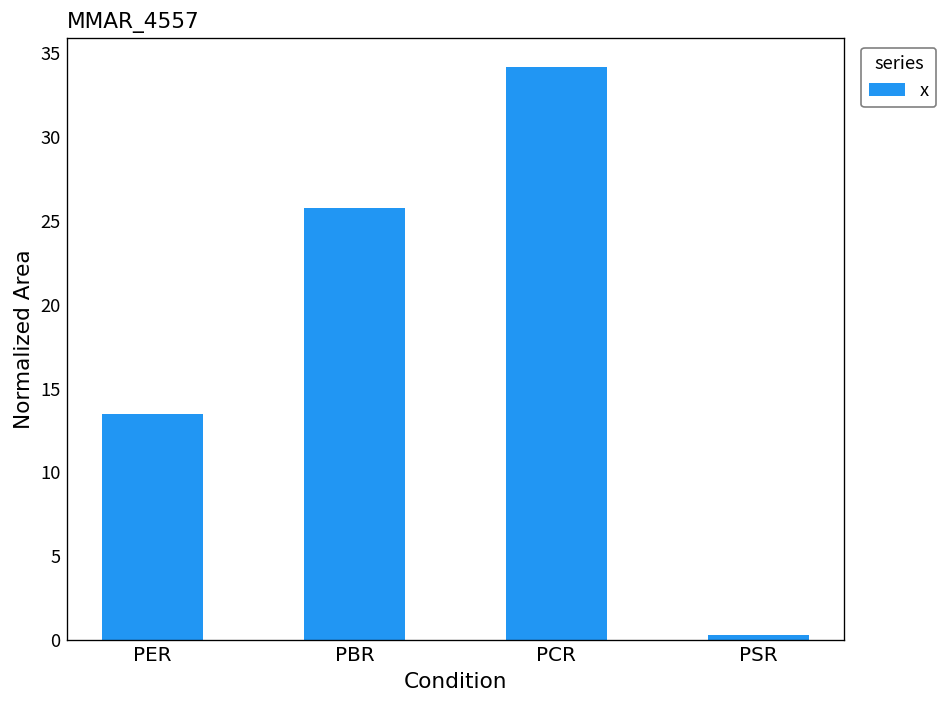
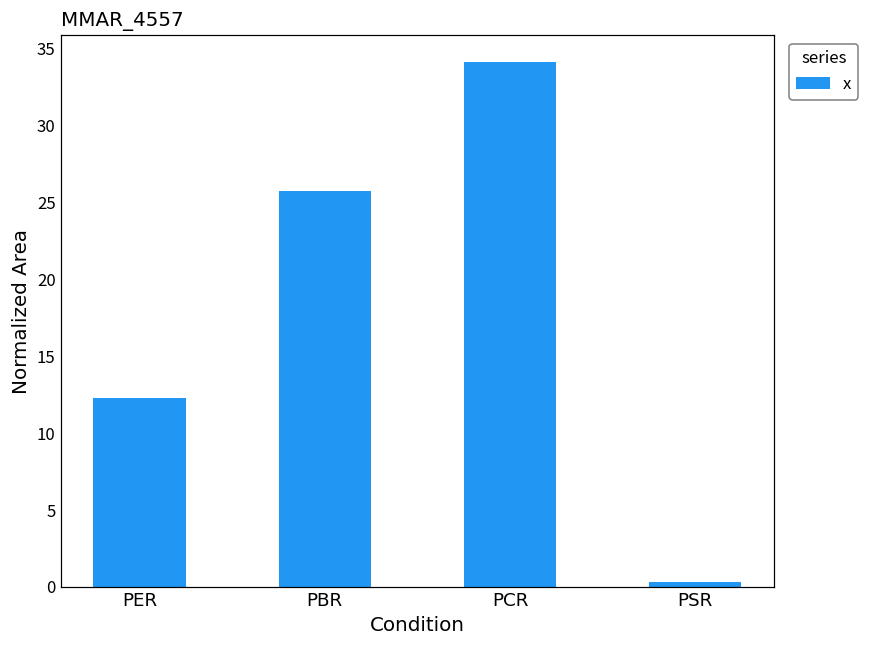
PER: 13.5 -> 12.3
